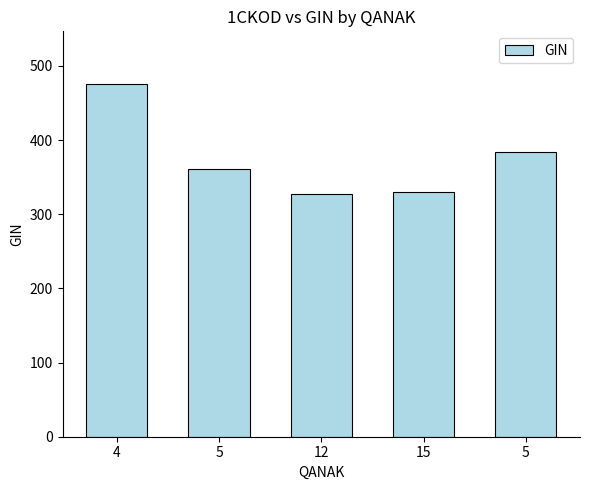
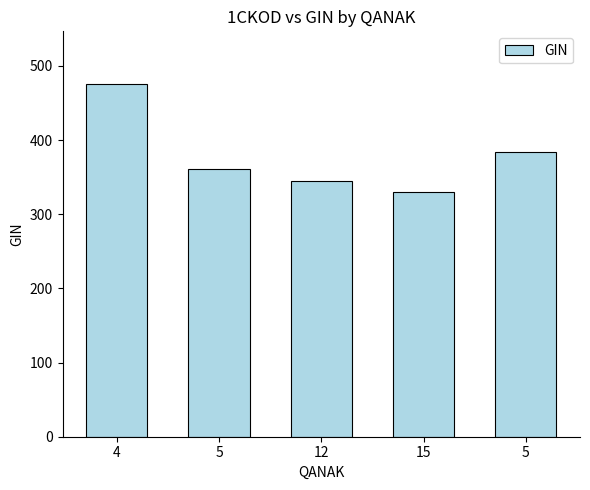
12: 330 -> 350
